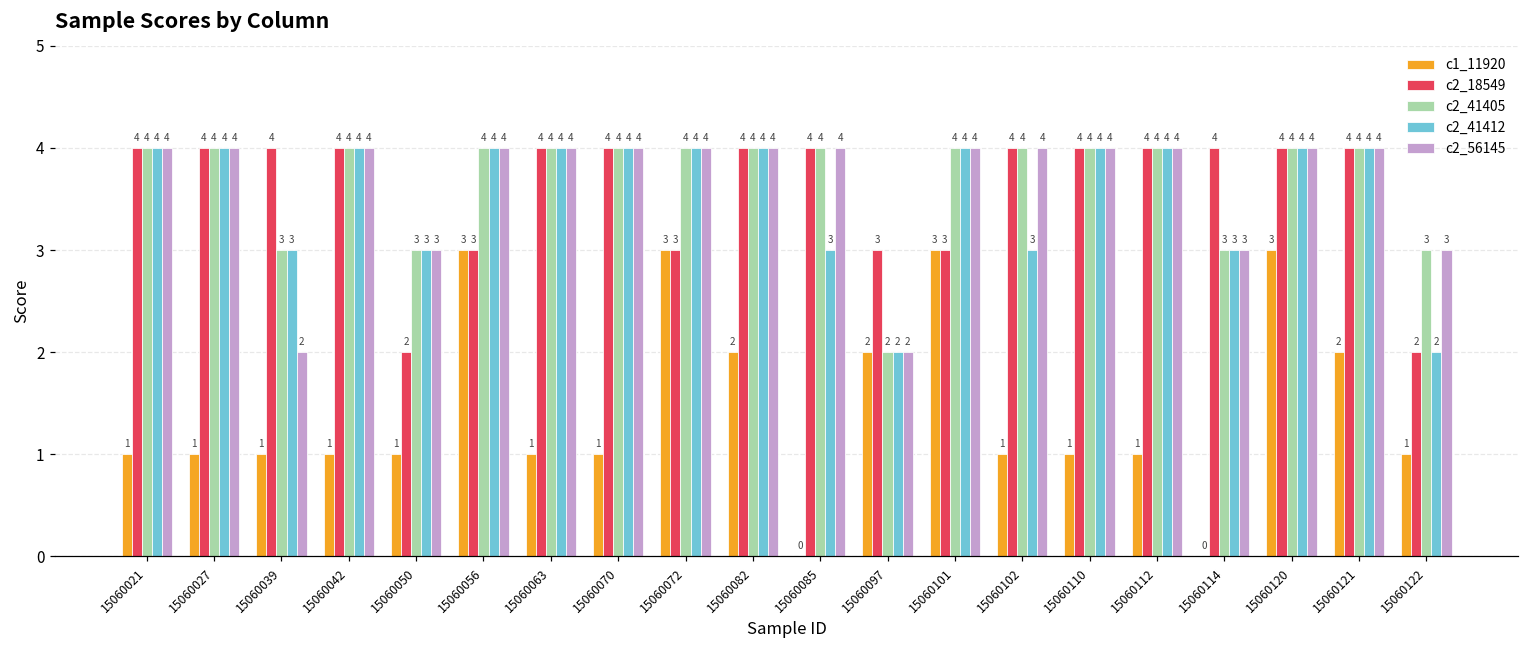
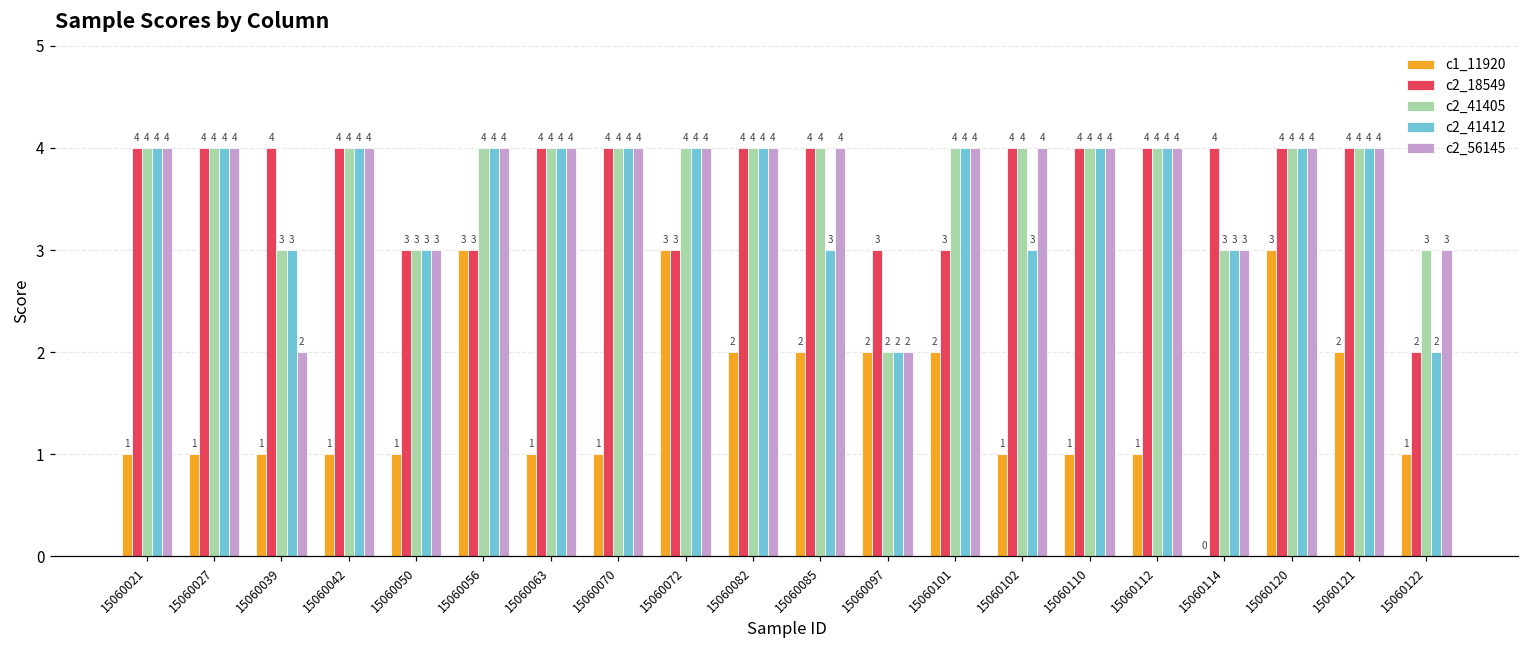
c2_18549, 15060050: 2 -> 3
c1_11920, 15060085: 0 -> 2
c1_11920, 15060101: 3 -> 2
